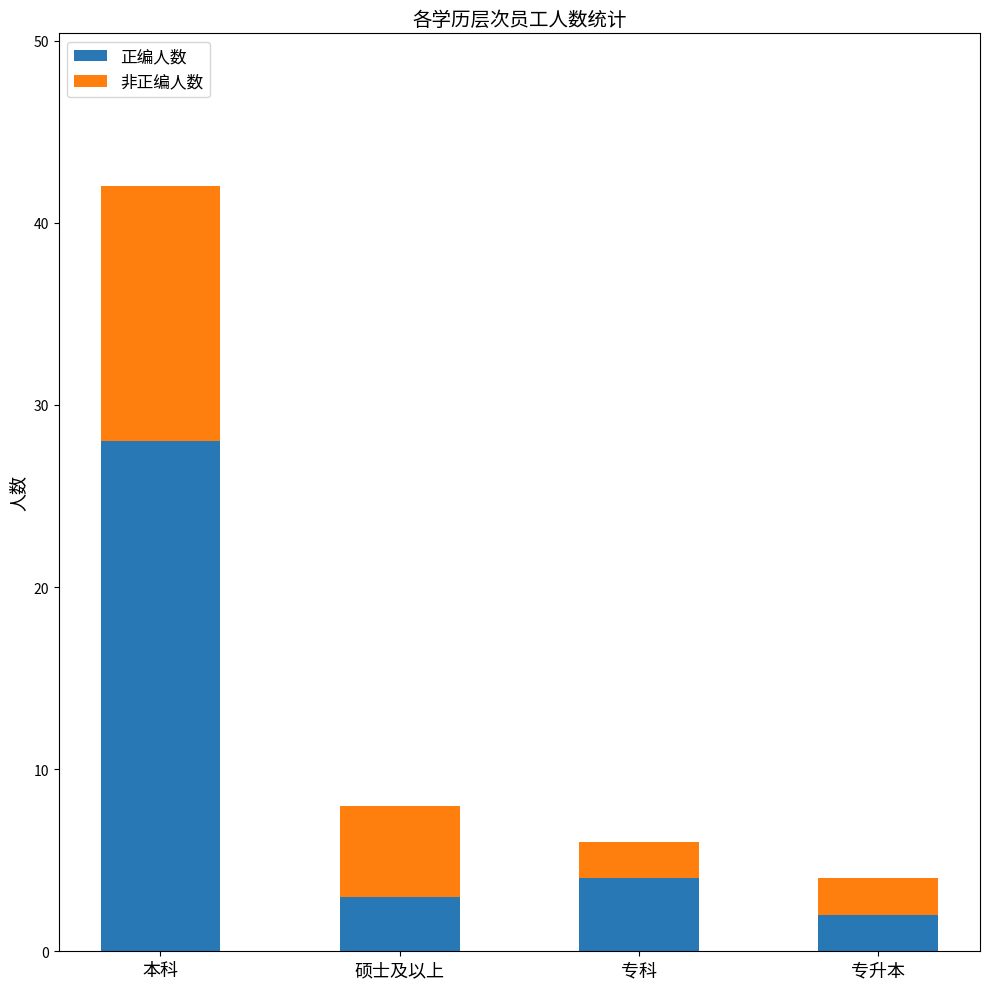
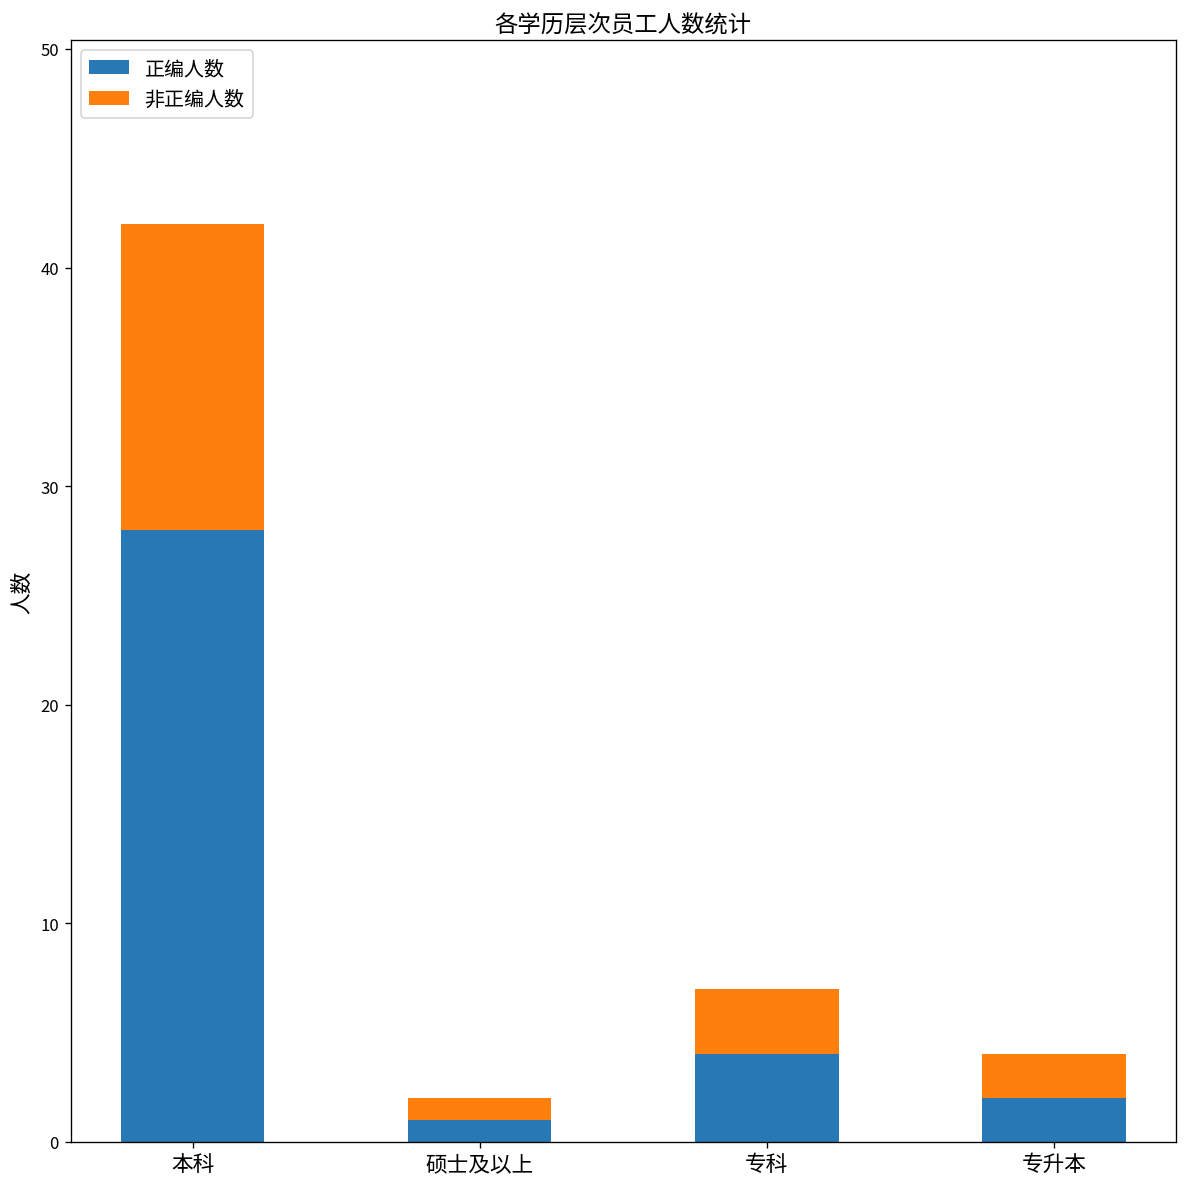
正编人数, 硕士及以上: 3 -> 1
非正编人数, 硕士及以上: 5 -> 1
非正编人数, 专科: 2 -> 3
